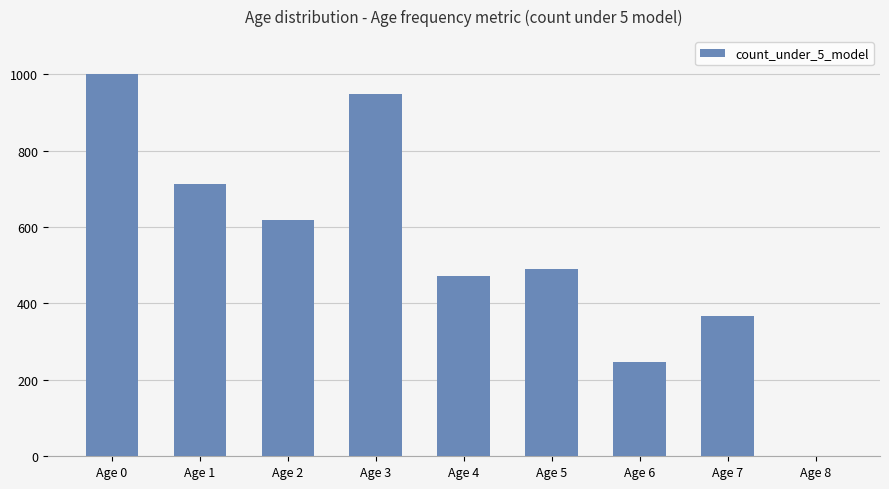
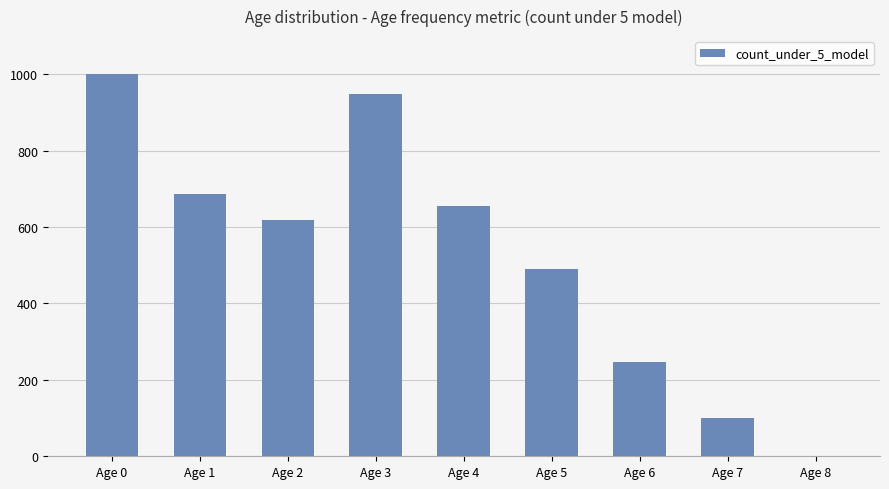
Age 1: 710 -> 690
Age 4: 470 -> 650
Age 7: 370 -> 100
